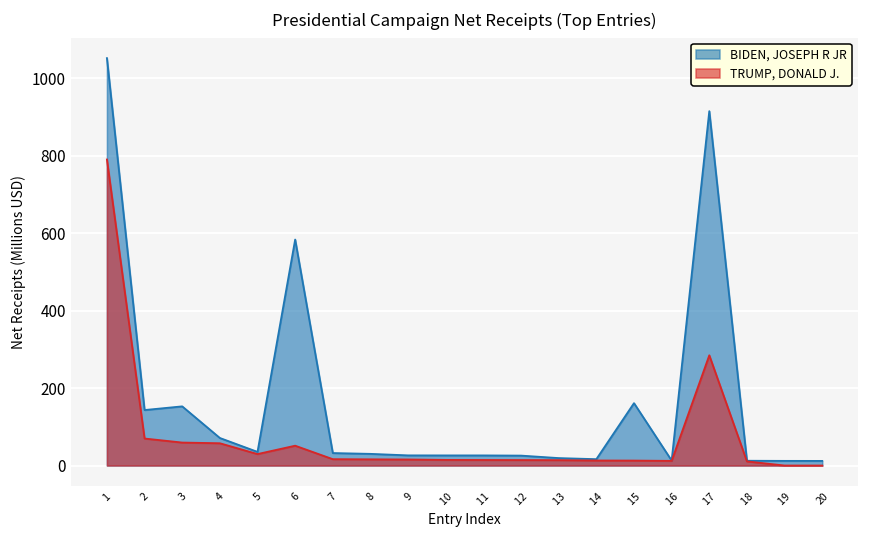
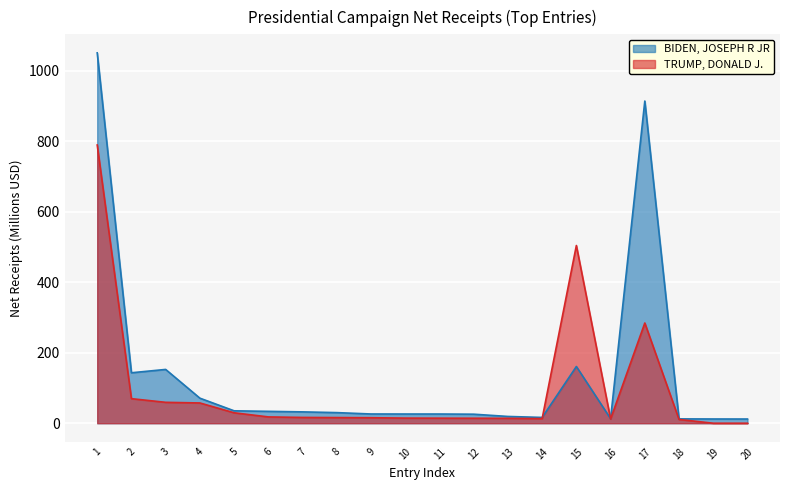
BIDEN, JOSEPH R JR, 6: 580 -> 30
TRUMP, DONALD J., 6: 50 -> 20
TRUMP, DONALD J., 15: 10 -> 500
